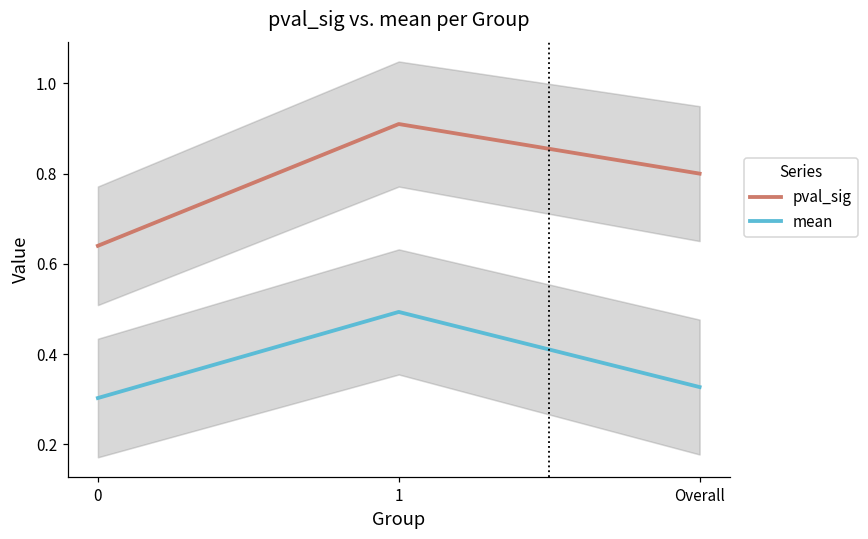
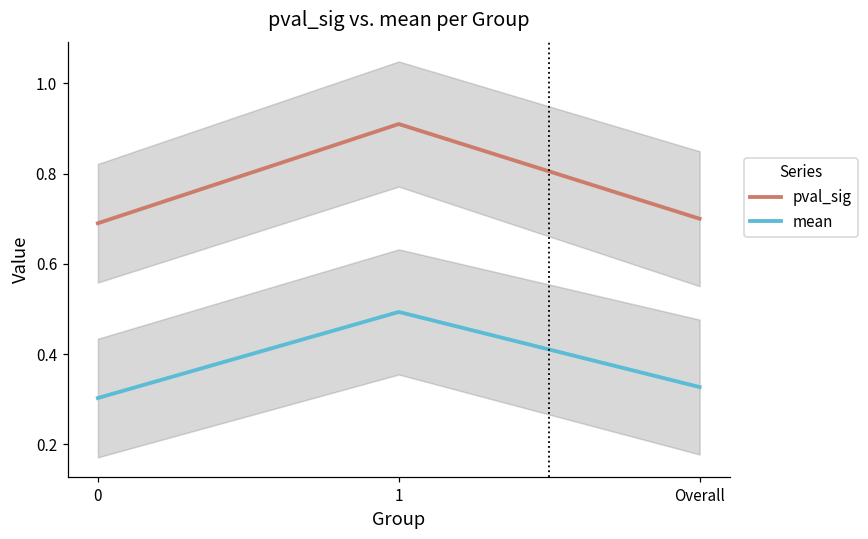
pval_sig, 0: 0.64 -> 0.69
pval_sig, Overall: 0.8 -> 0.7
